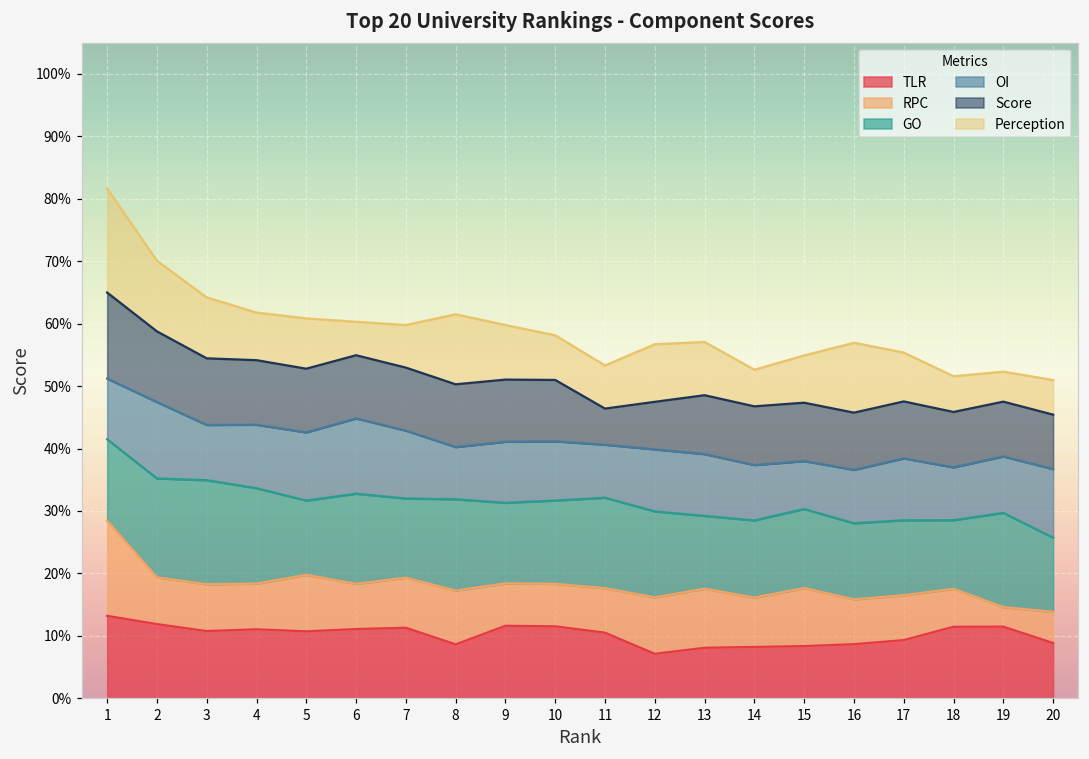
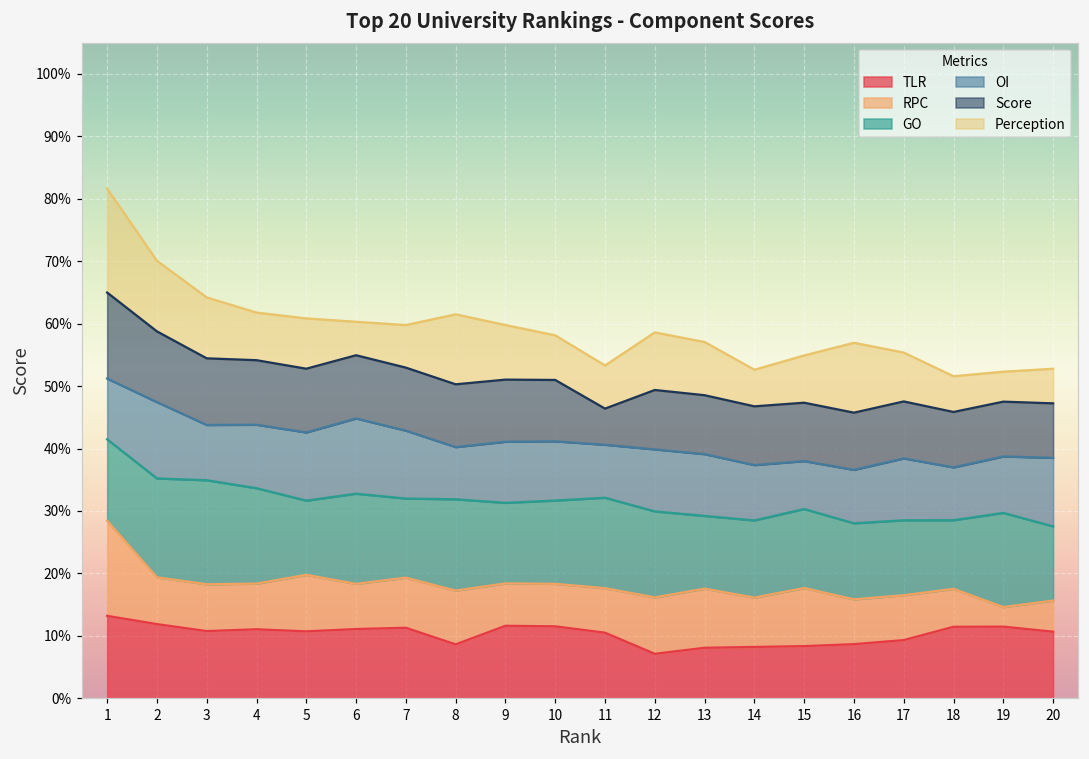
Score, 12: 8% -> 10%
TLR, 20: 9% -> 11%
